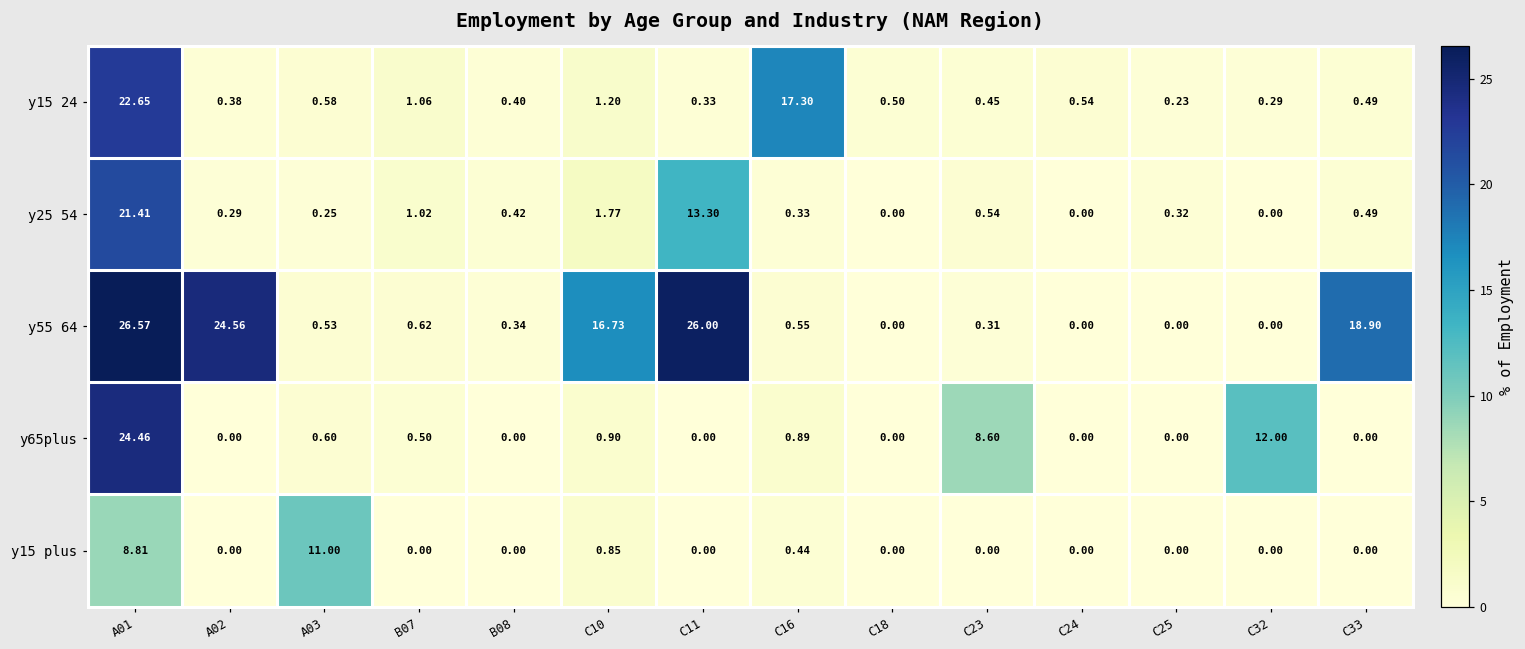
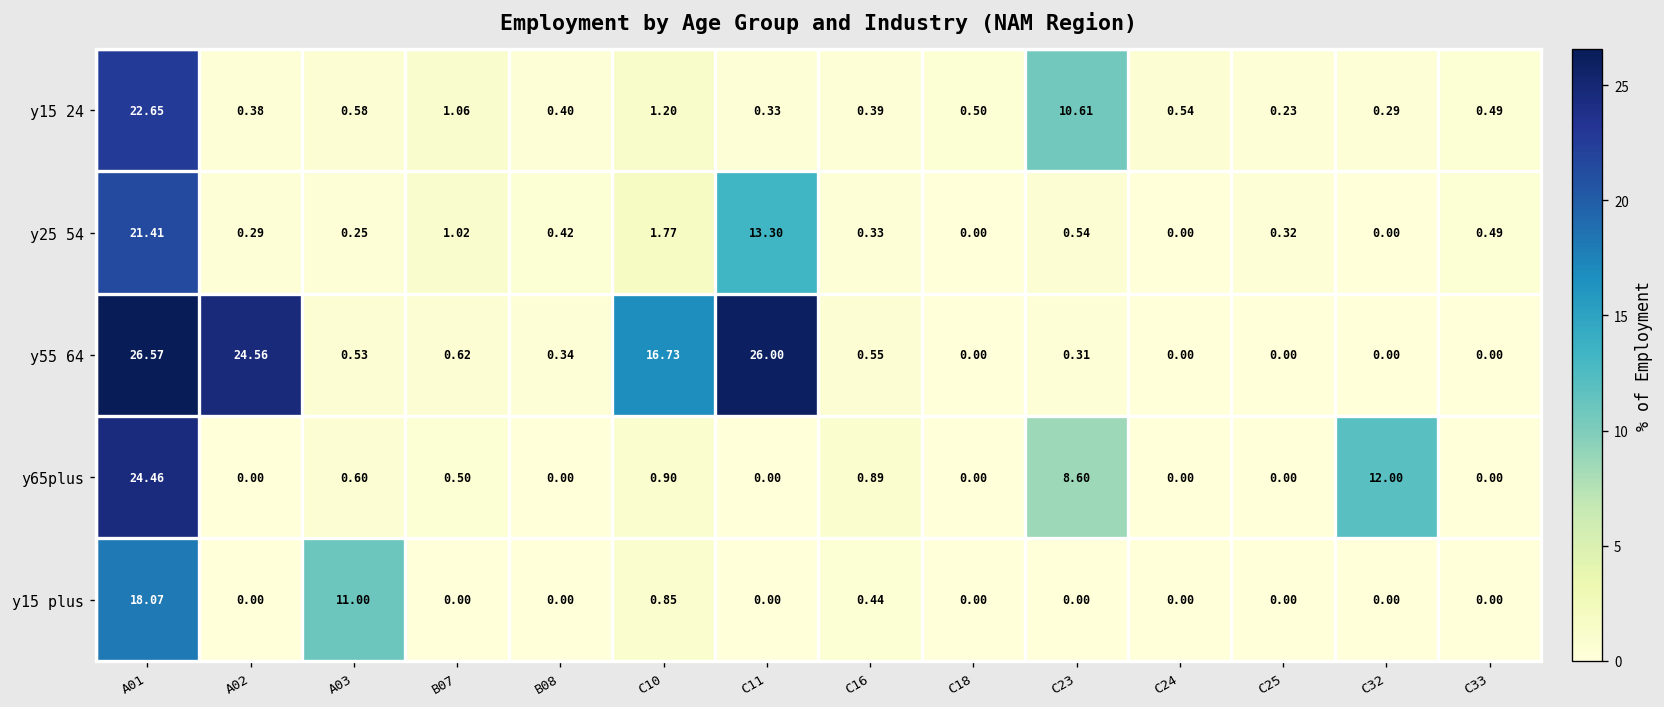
y15 24, C16: 17.30 -> 0.39
y15 24, C23: 0.45 -> 10.61
y55 64, C33: 18.90 -> 0.00
y15 plus, A01: 8.81 -> 18.07
